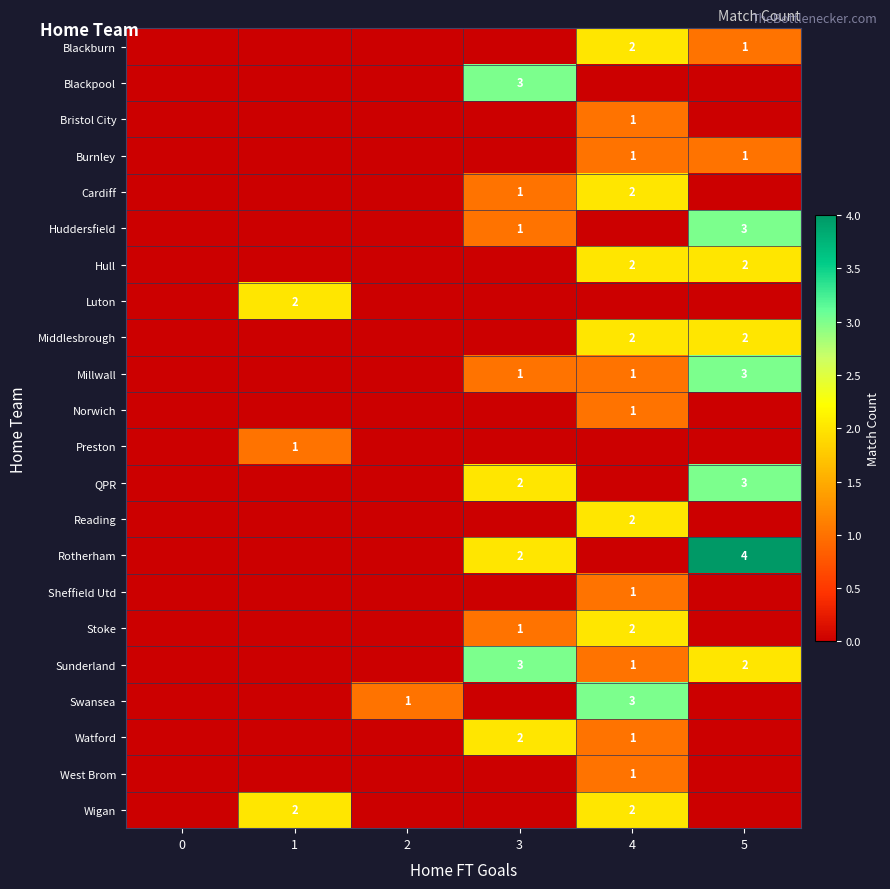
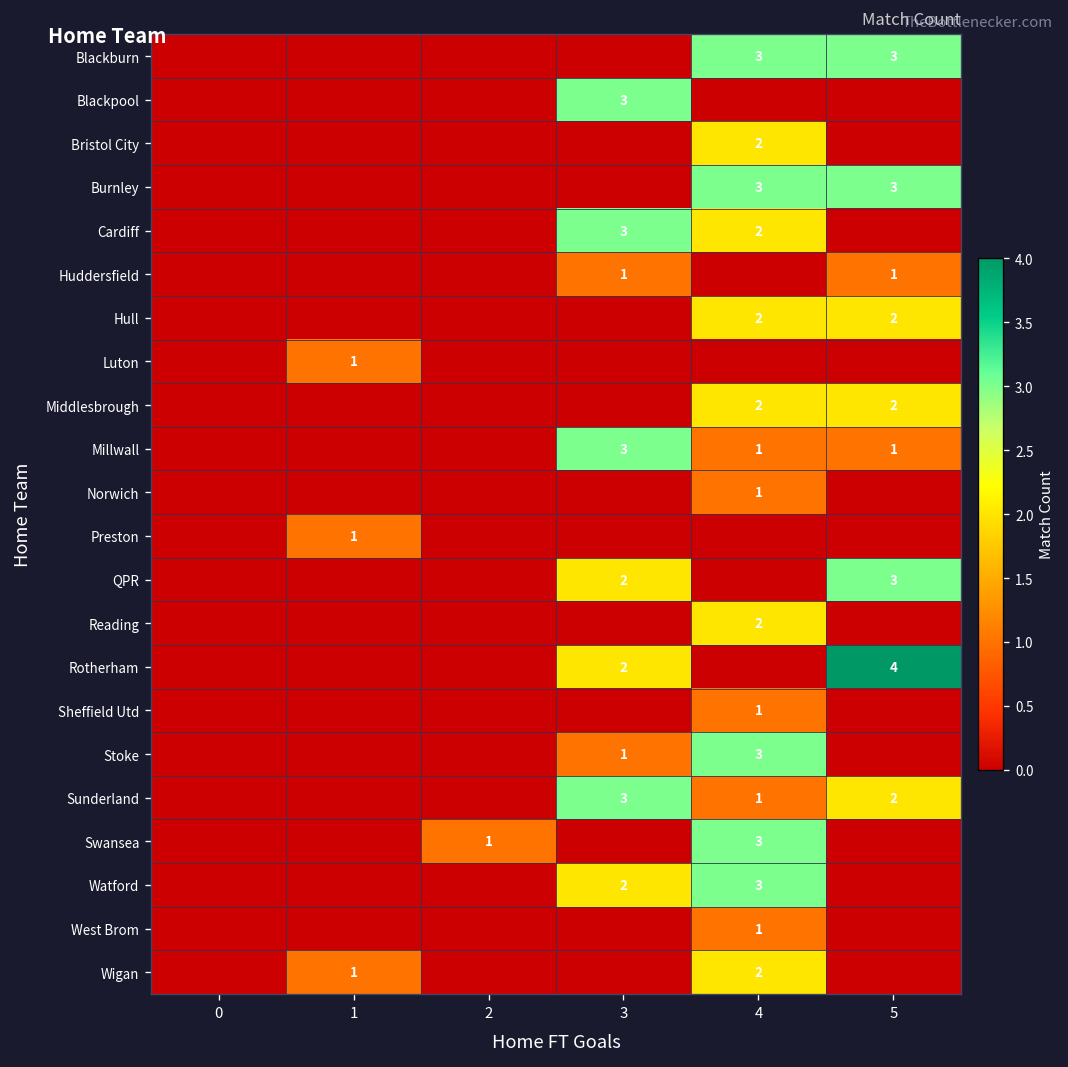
Blackburn, 4: 2 -> 3
Blackburn, 5: 1 -> 3
Bristol City, 4: 1 -> 2
Burnley, 4: 1 -> 3
Burnley, 5: 1 -> 3
Cardiff, 3: 1 -> 3
Huddersfield, 5: 3 -> 1
Luton, 1: 2 -> 1
Millwall, 3: 1 -> 3
Millwall, 5: 3 -> 1
Stoke, 4: 2 -> 3
Watford, 4: 1 -> 3
Wigan, 1: 2 -> 1
